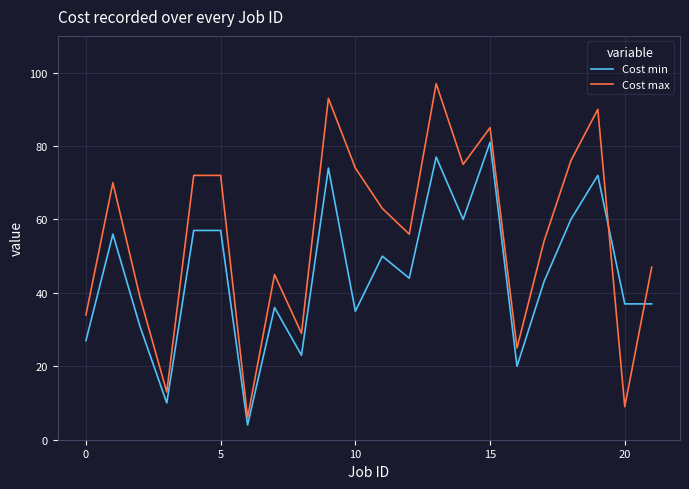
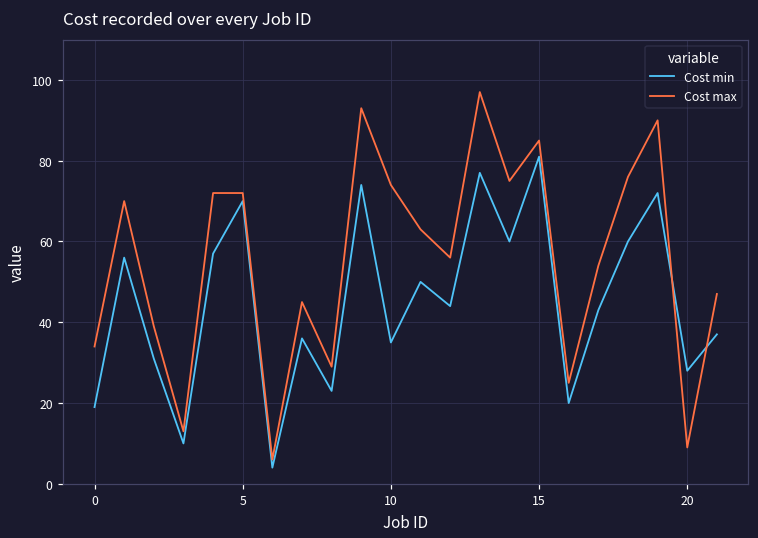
Cost min, 0: 27 -> 19
Cost min, 5: 57 -> 70
Cost min, 20: 37 -> 28
